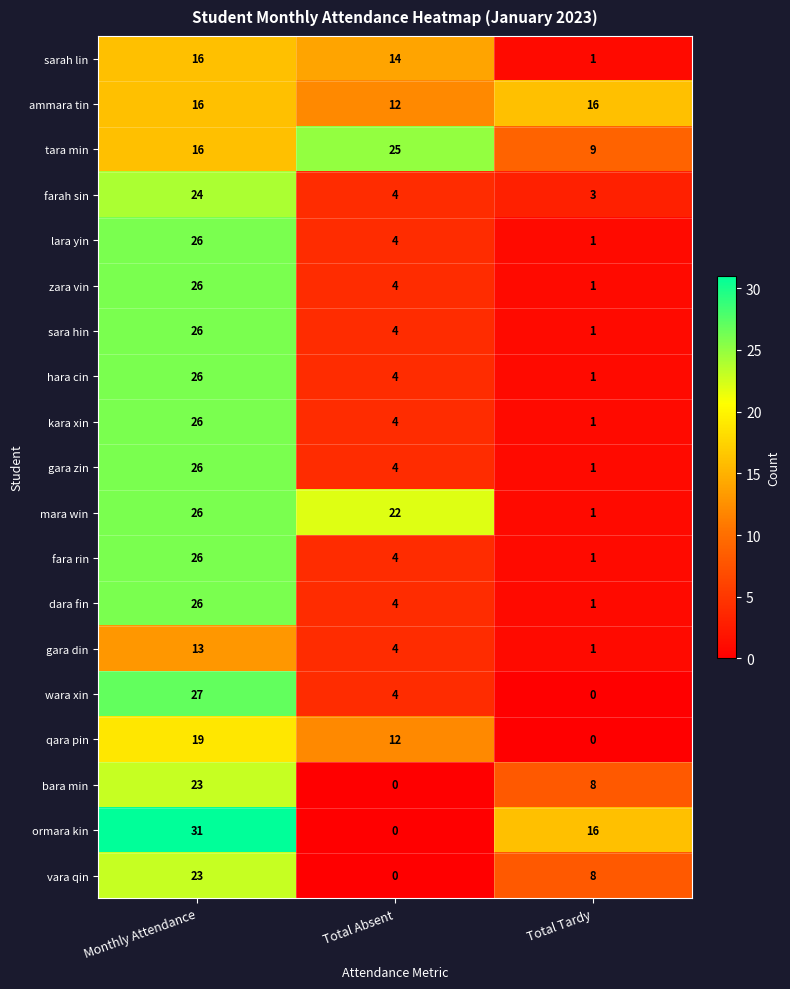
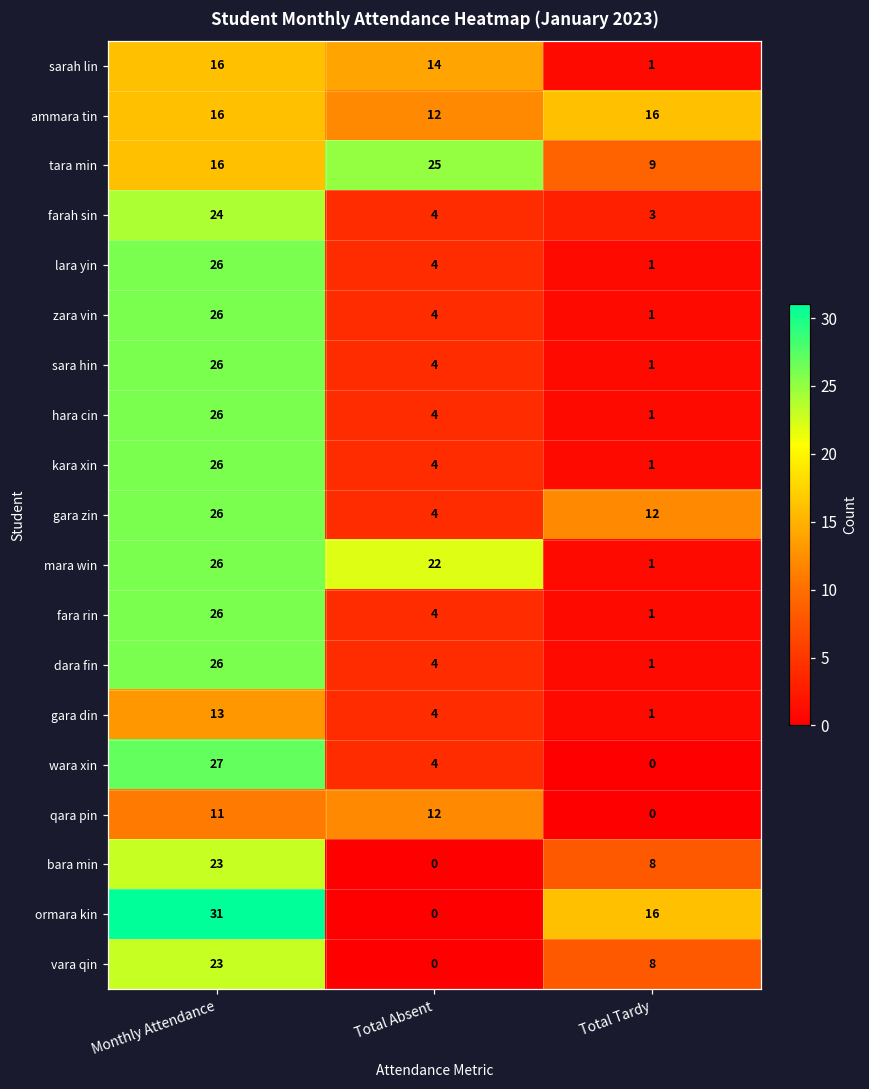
gara zin, Total Tardy: 1 -> 12
qara pin, Monthly Attendance: 19 -> 11
